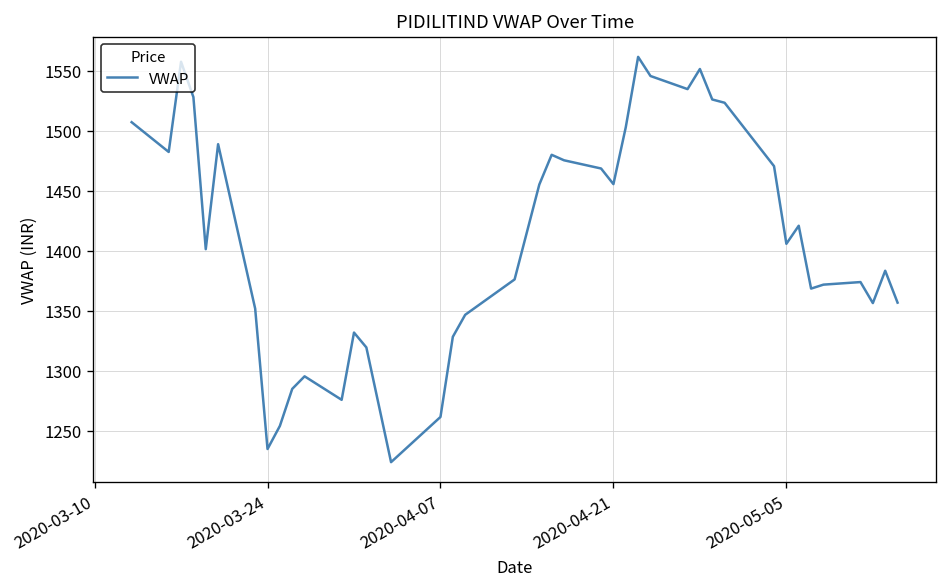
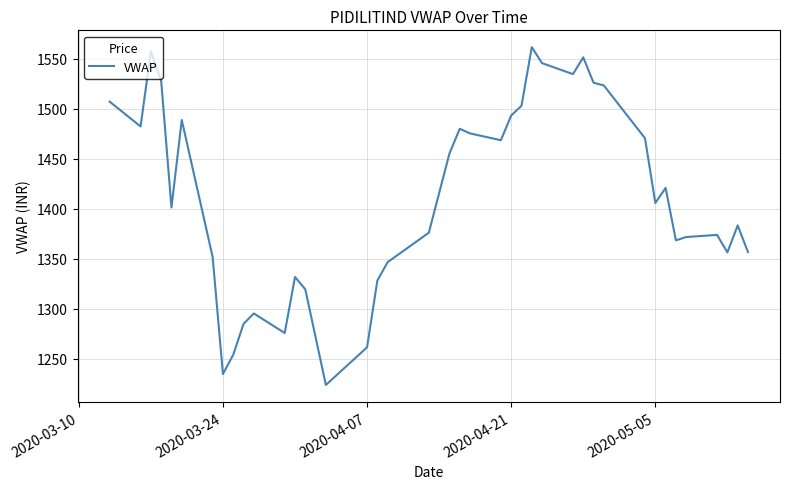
2020-04-21: 1460 -> 1490
